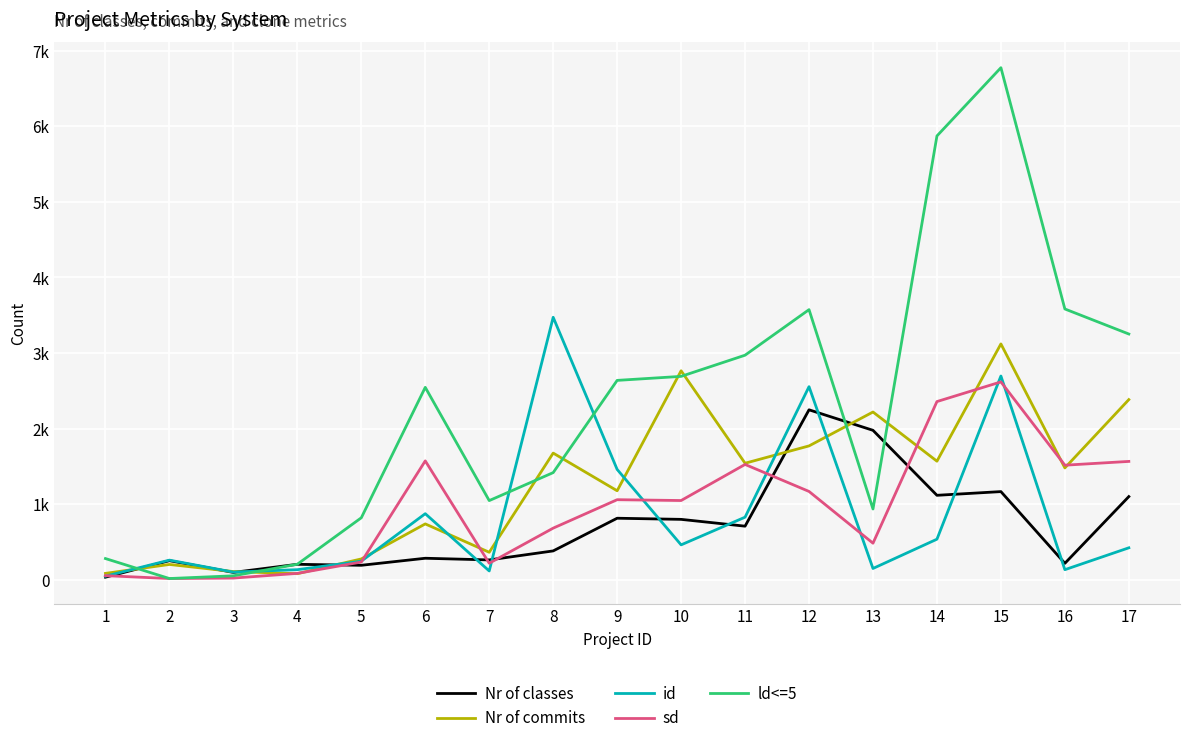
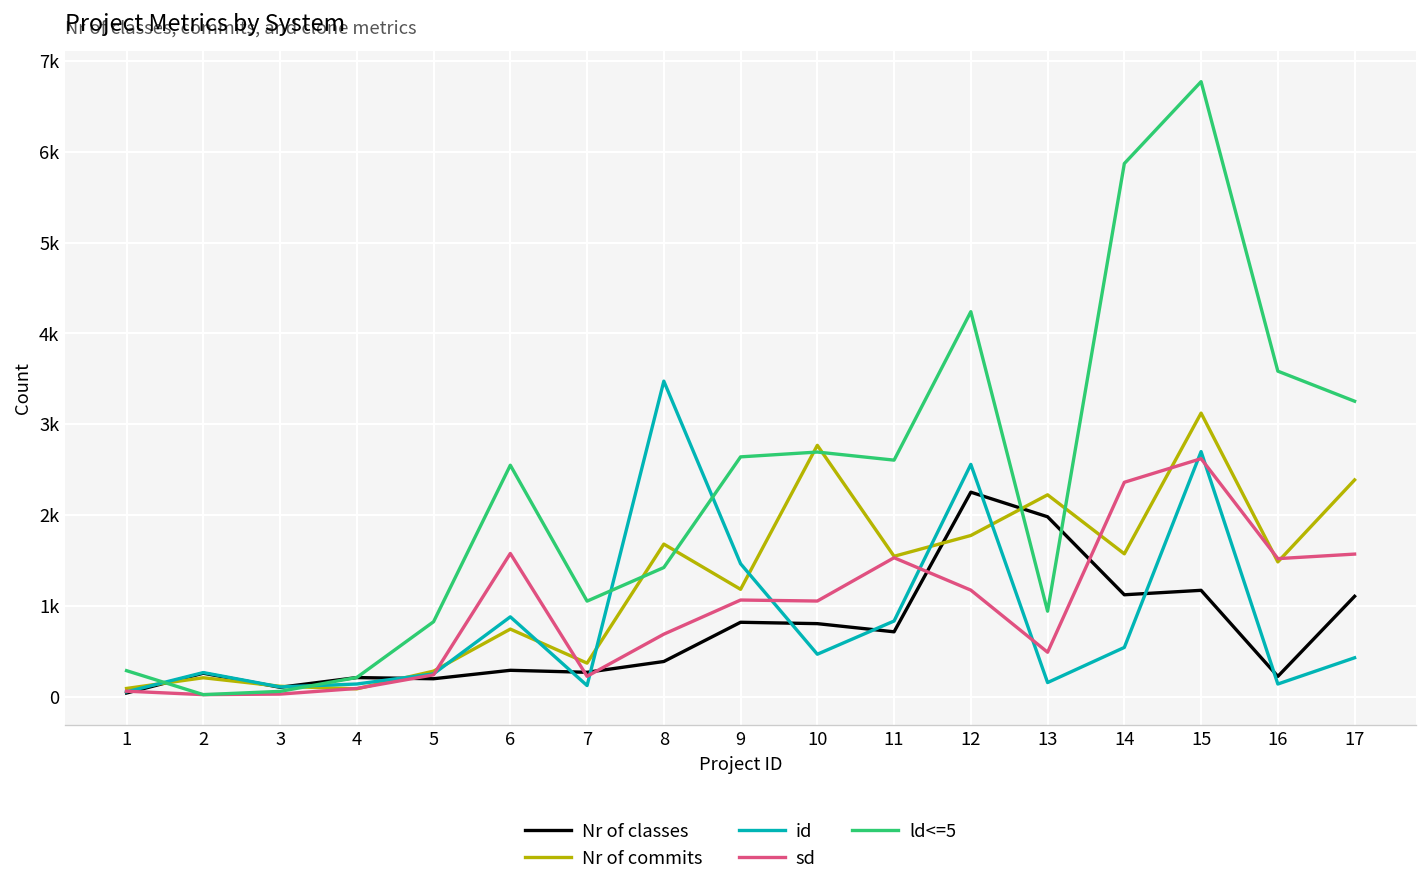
ld<=5, 11: 3000 -> 2600
ld<=5, 12: 3600 -> 4200
